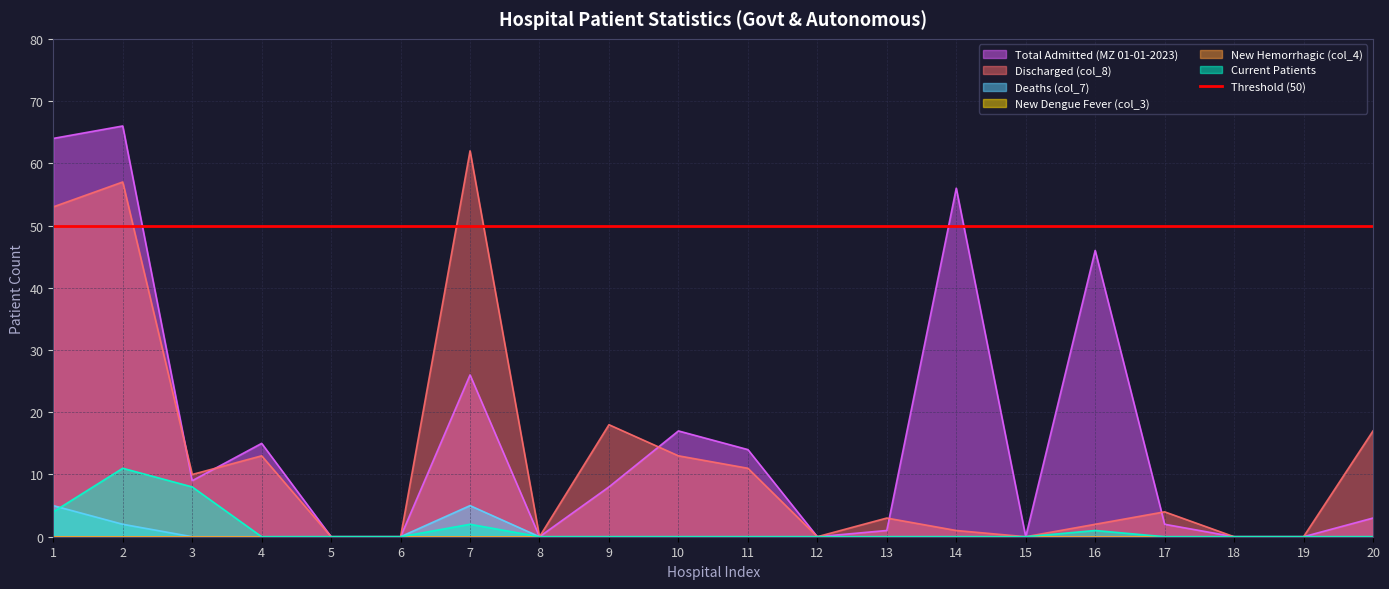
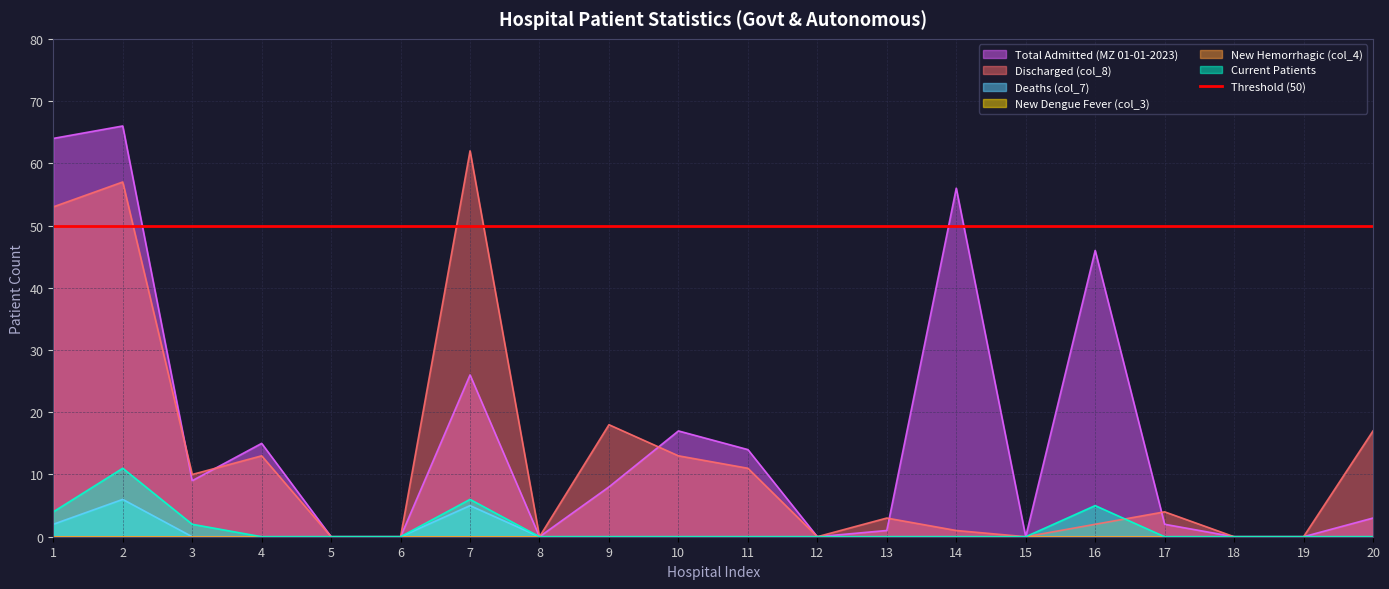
Deaths (col_7), 1: 5 -> 2
Deaths (col_7), 2: 2 -> 6
Current Patients, 3: 8 -> 2
Current Patients, 7: 2 -> 6
Current Patients, 16: 1 -> 5
